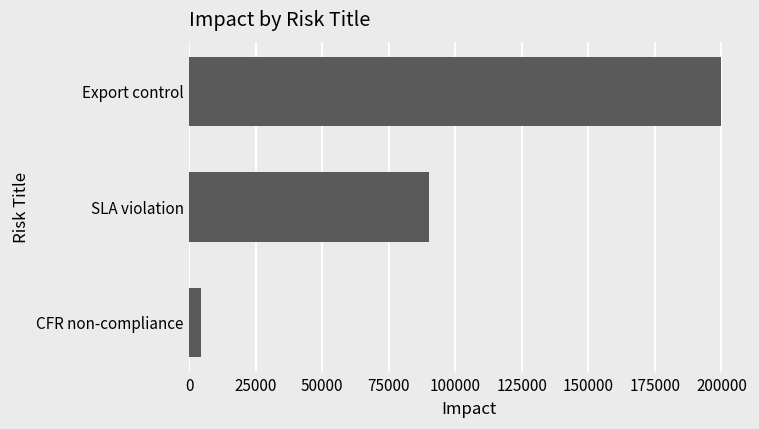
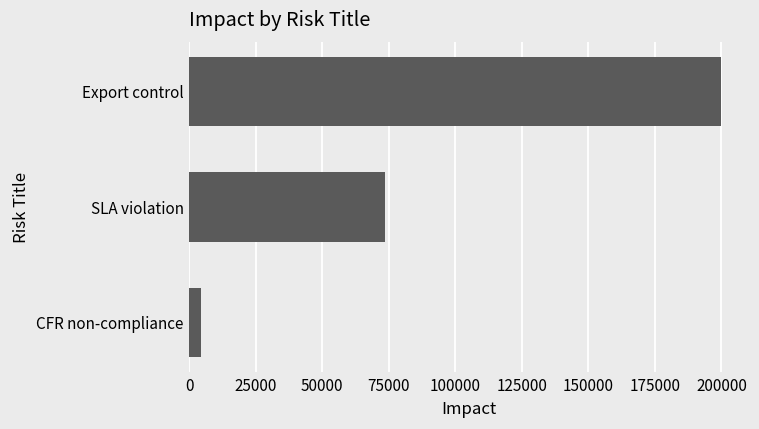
SLA violation: 90000 -> 74000
